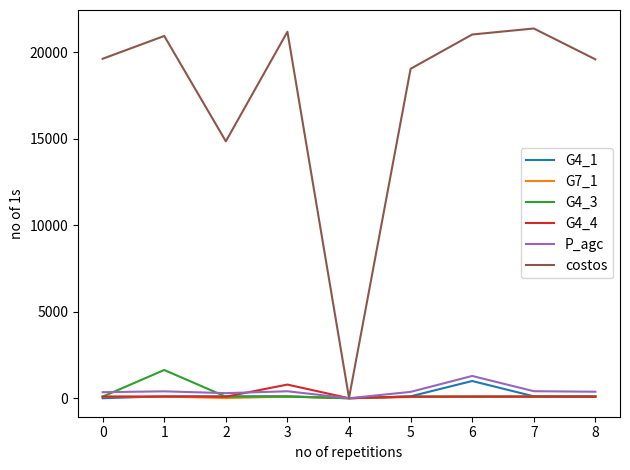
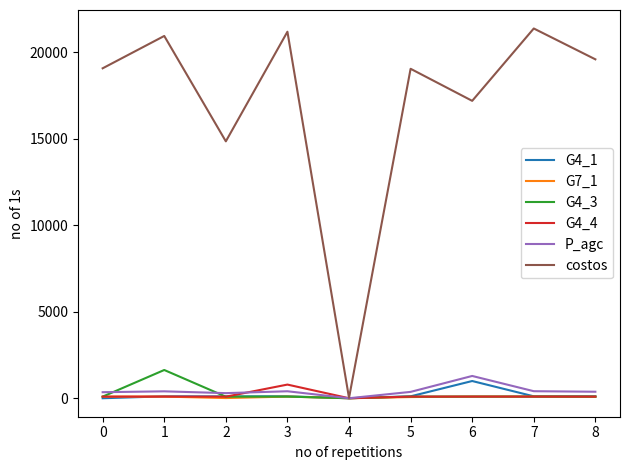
costos, 0: 19600 -> 19100
costos, 6: 21000 -> 17200
